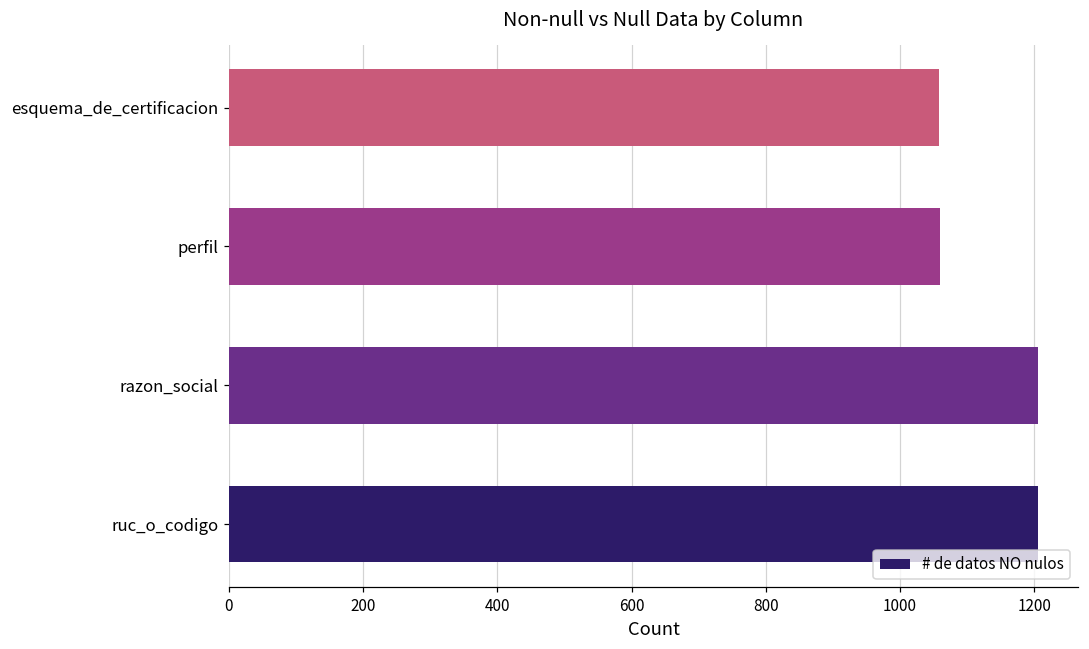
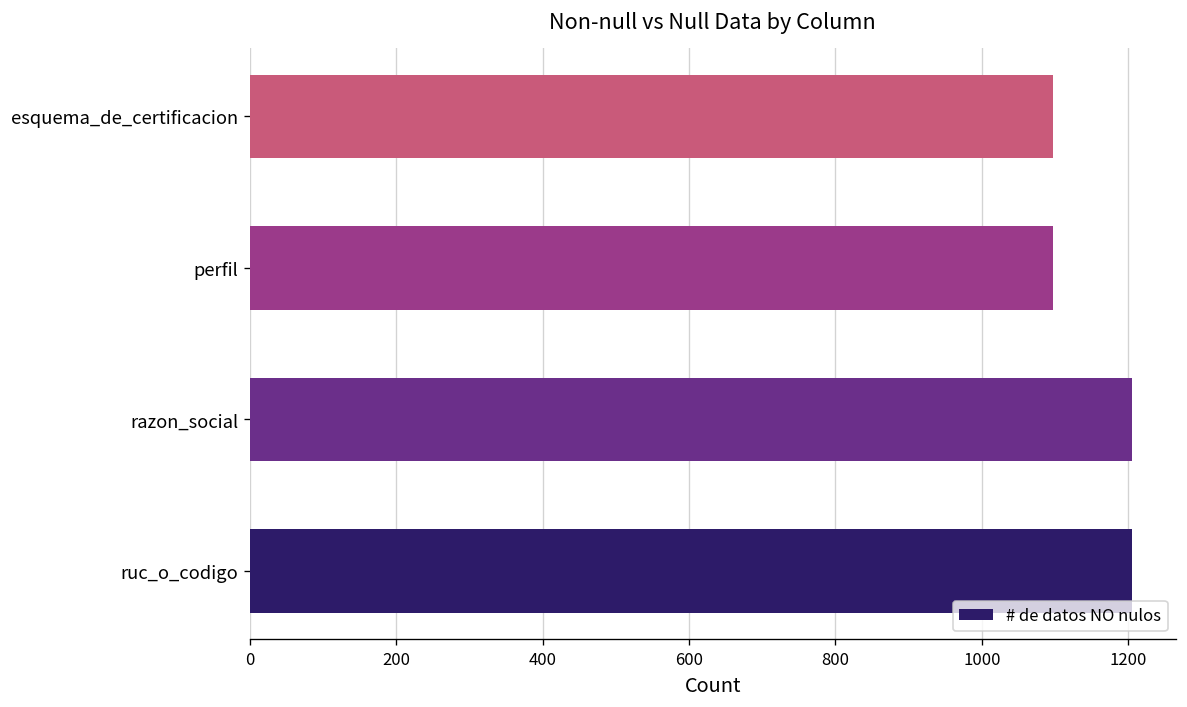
esquema_de_certificacion: 1060 -> 1100
perfil: 1060 -> 1100
